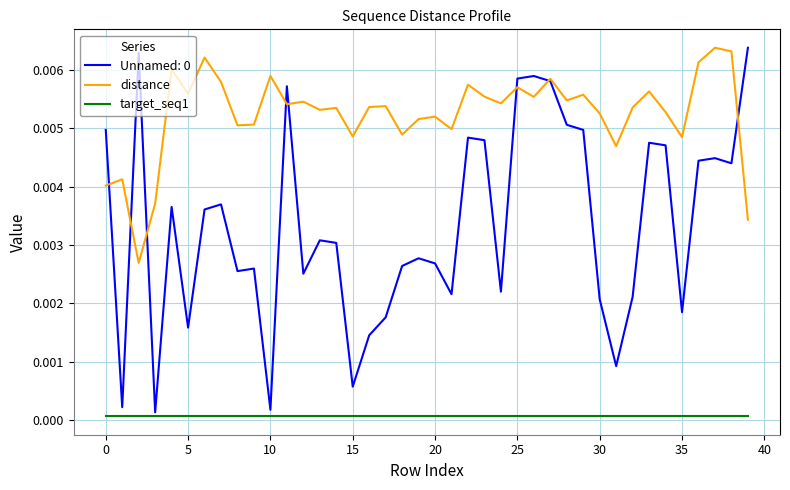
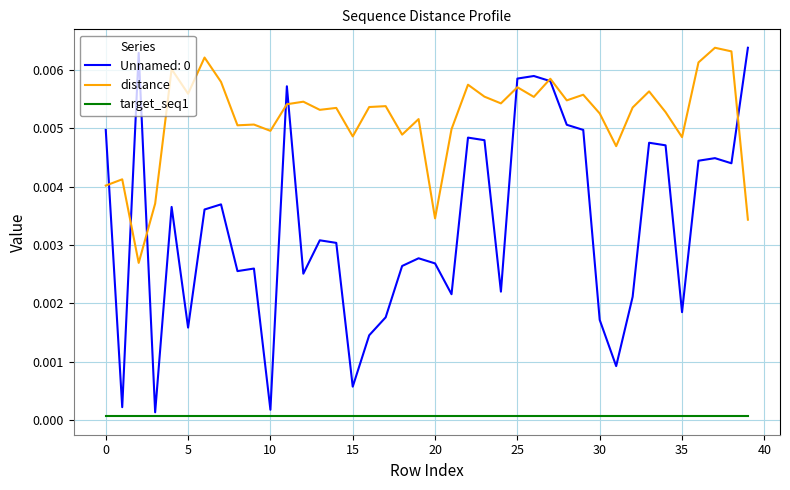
distance, 10: 0.0059 -> 0.0050
distance, 20: 0.0052 -> 0.0035
Unnamed: 0, 30: 0.0021 -> 0.0017
